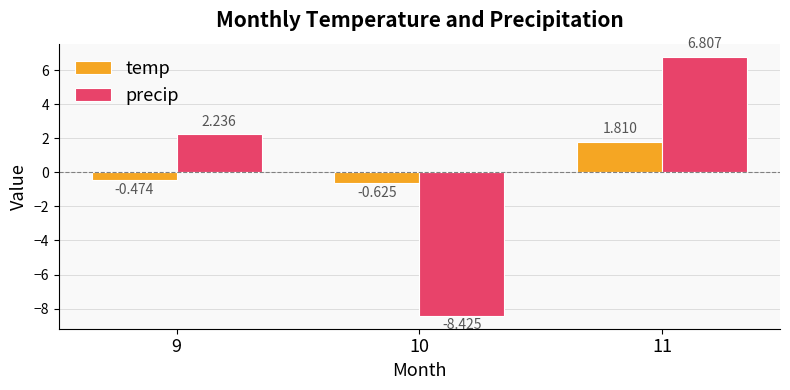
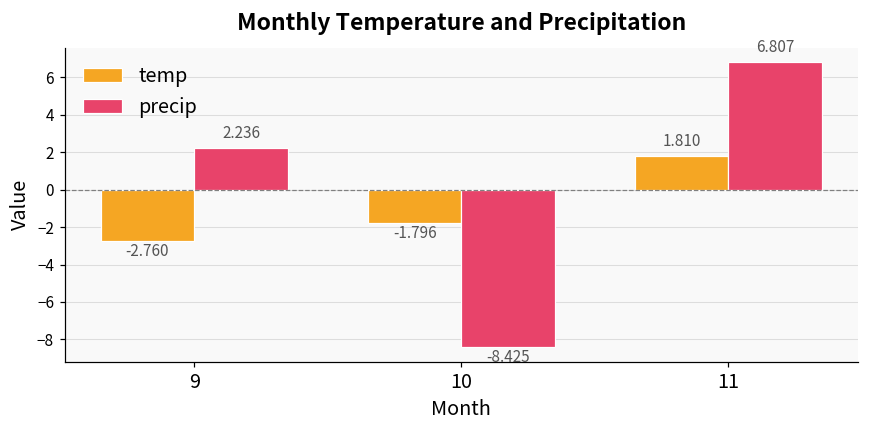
temp, 9: -0.474 -> -2.760
temp, 10: -0.625 -> -1.796
